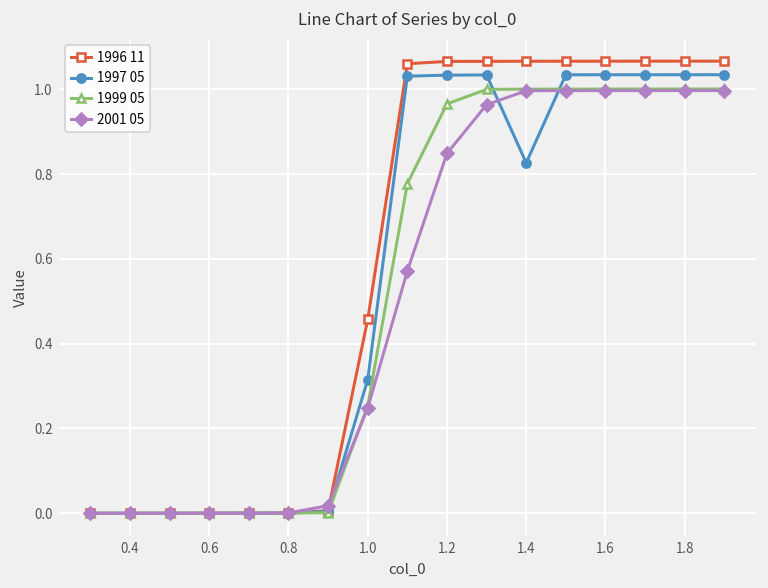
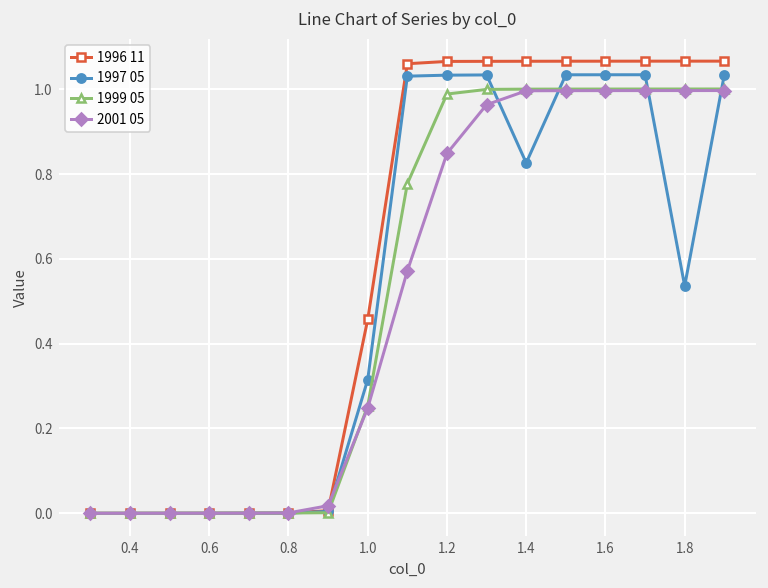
1999 05, 1.2: 0.97 -> 0.99
1997 05, 1.8: 1.03 -> 0.54
